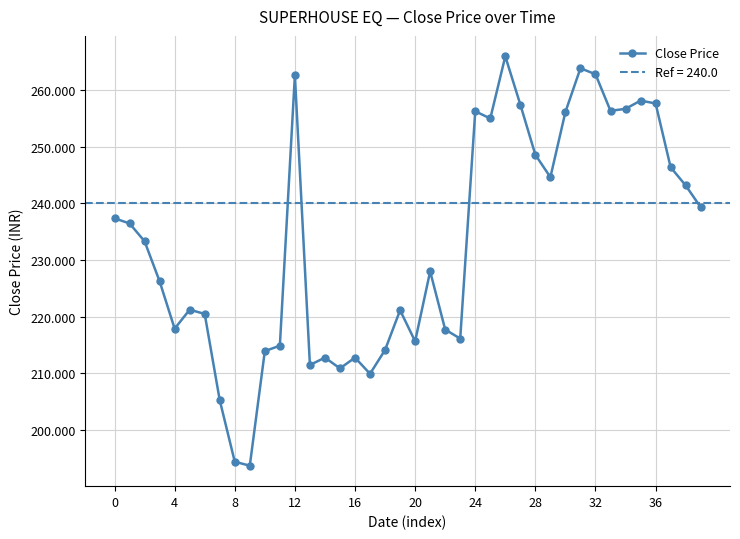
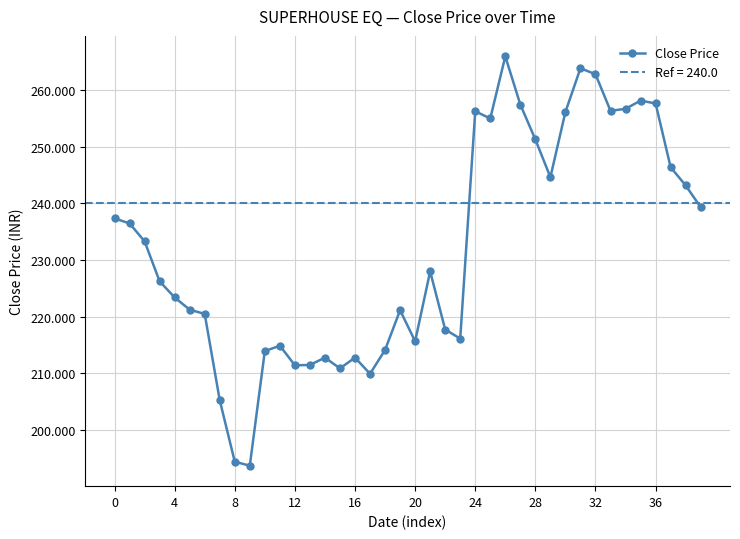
4: 218 -> 223
12: 263 -> 211
28: 249 -> 251
